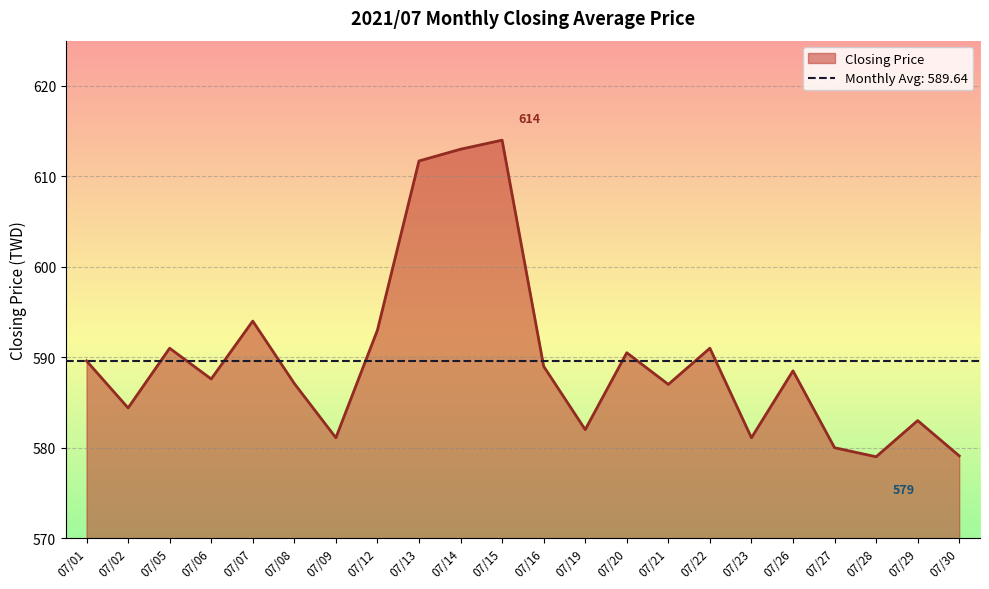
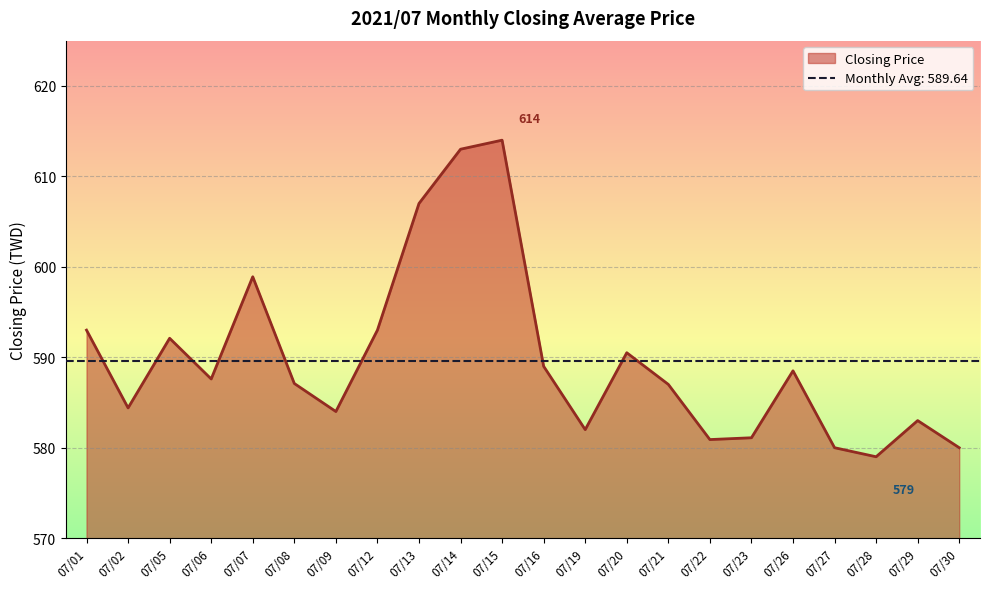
07/01: 590 -> 593
07/05: 591 -> 592
07/07: 594 -> 599
07/09: 581 -> 584
07/13: 612 -> 607
07/22: 591 -> 581
07/30: 579 -> 580
